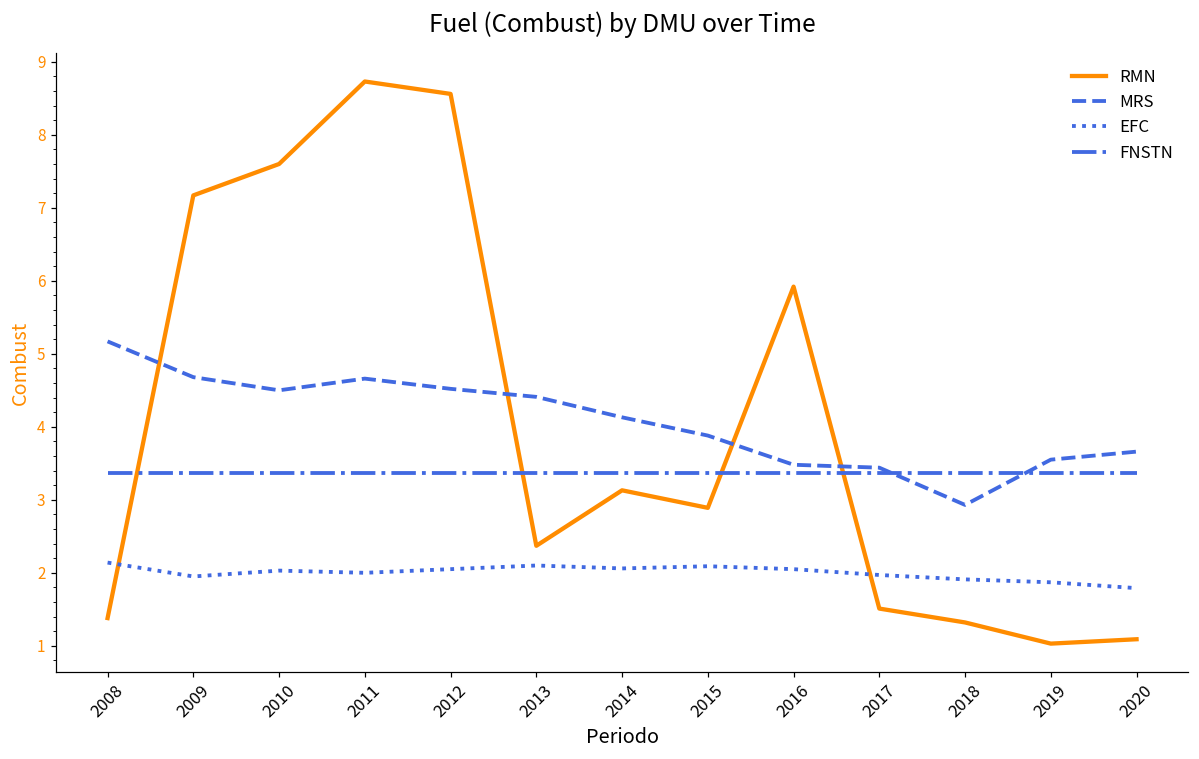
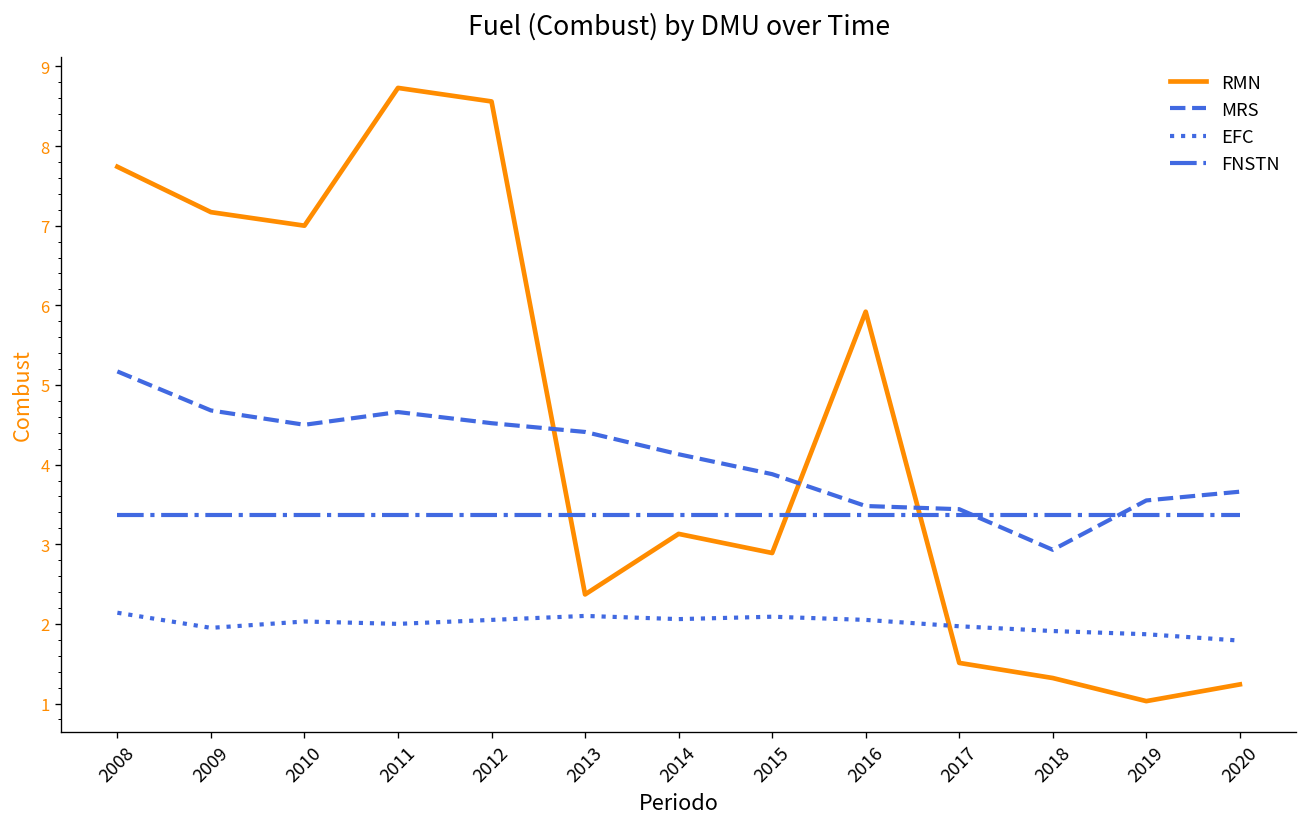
RMN, 2008: 1.4 -> 7.7
RMN, 2010: 7.6 -> 7.0
RMN, 2020: 1.1 -> 1.2
